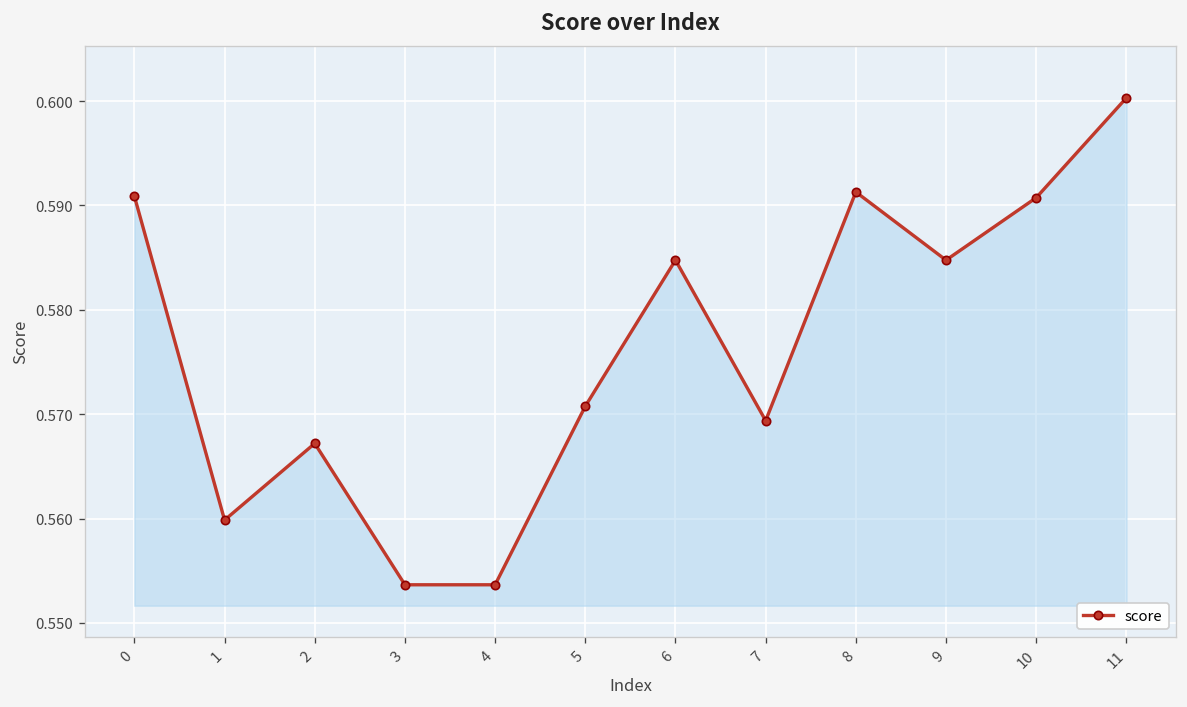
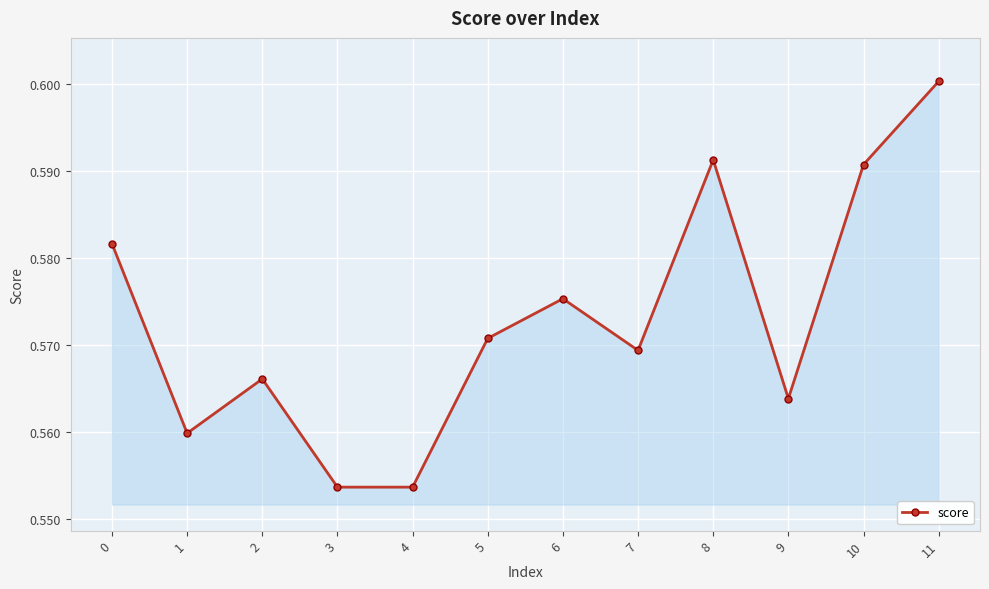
0: 0.591 -> 0.582
2: 0.567 -> 0.566
6: 0.585 -> 0.575
9: 0.585 -> 0.564
